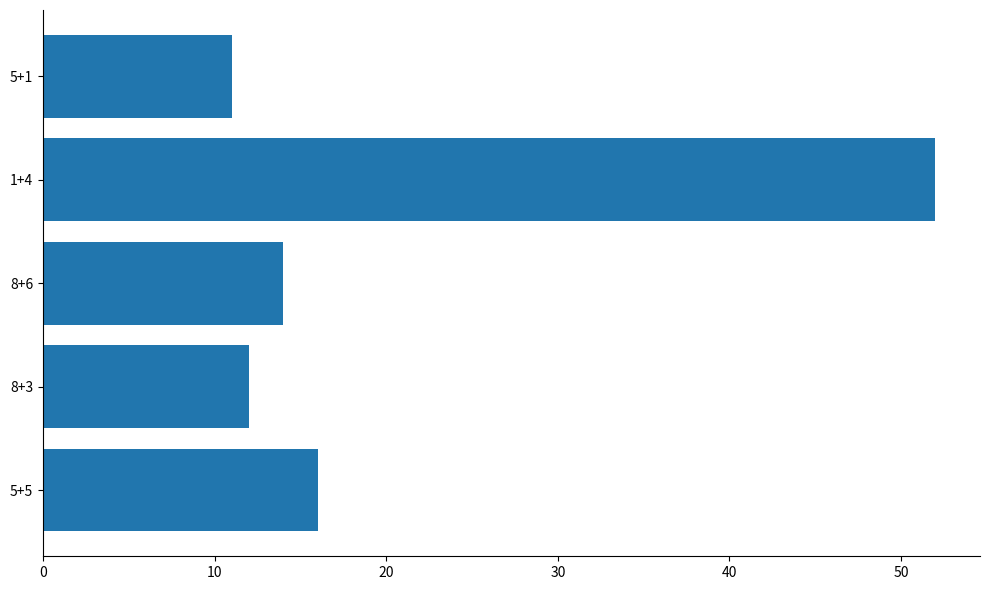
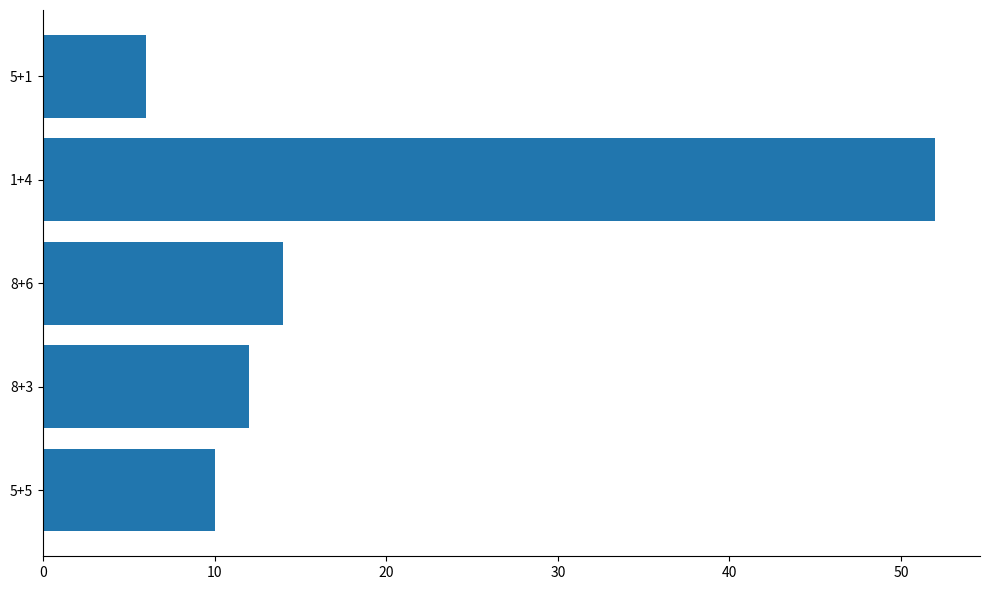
5+1: 11 -> 6
5+5: 16 -> 10
